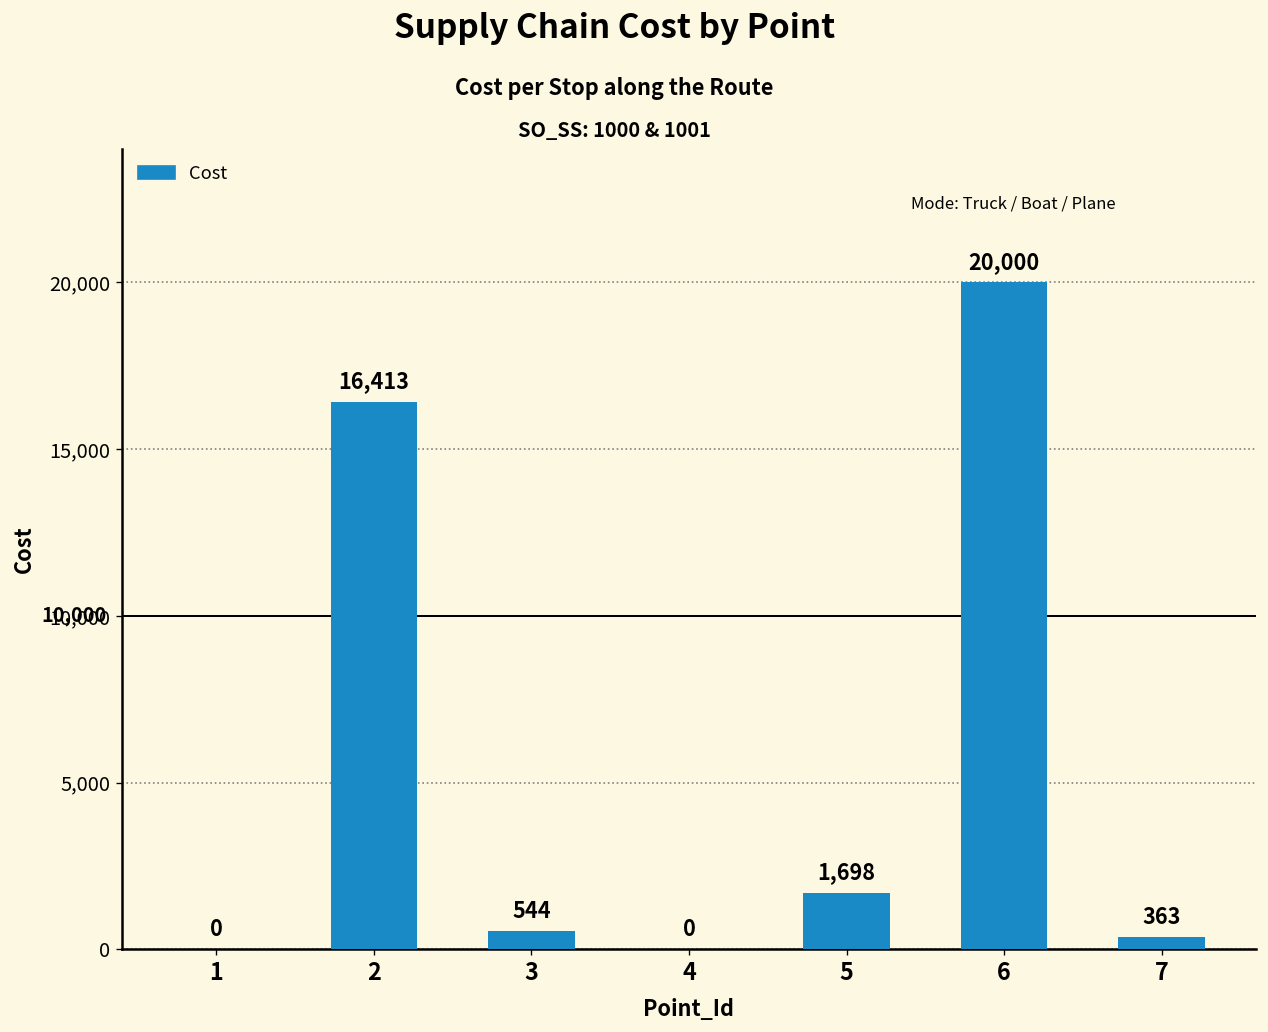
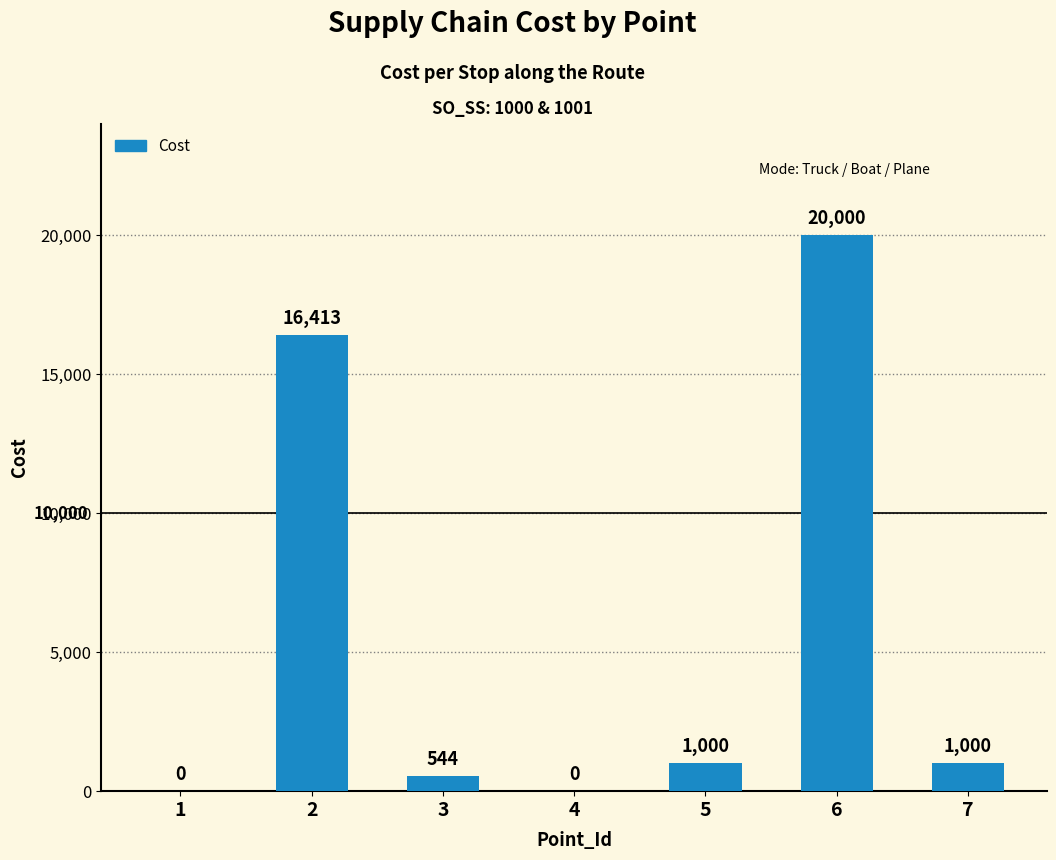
5: 1,698 -> 1,000
7: 363 -> 1,000
